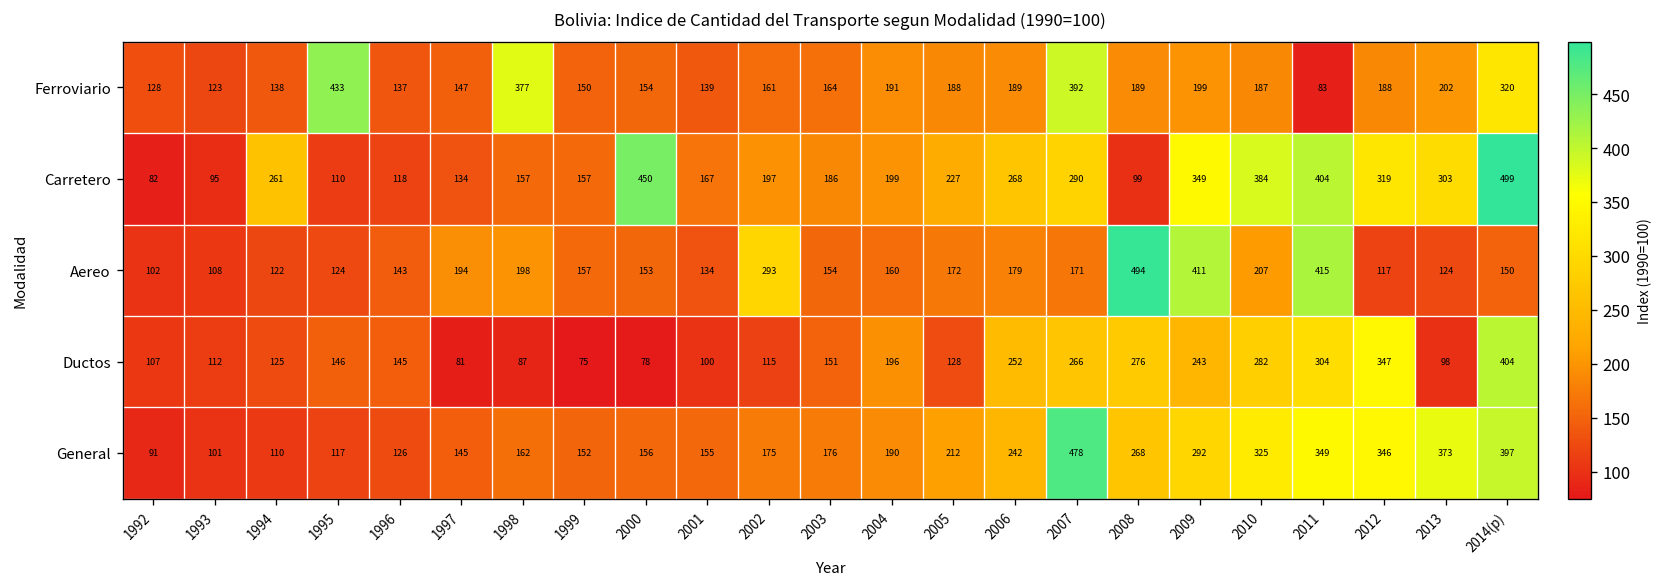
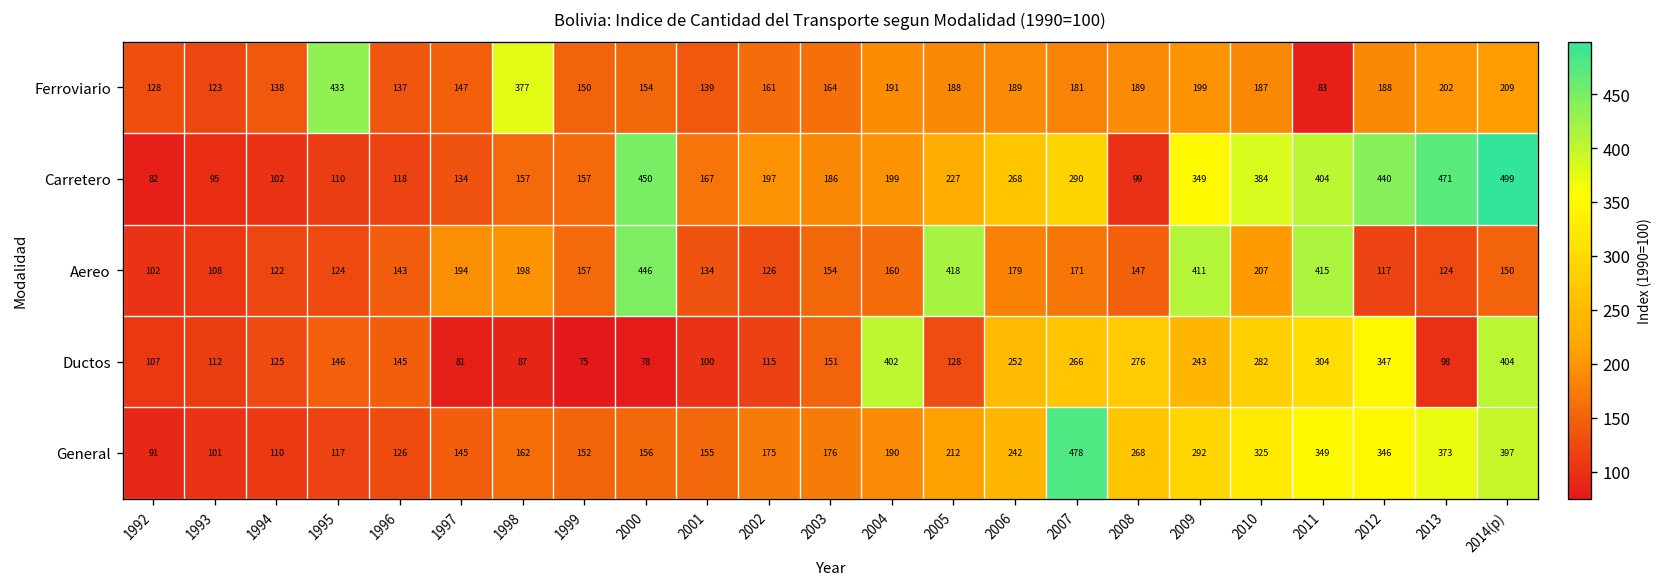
Ferroviario, 2007: 392 -> 181
Ferroviario, 2014(p): 320 -> 209
Carretero, 1994: 261 -> 102
Carretero, 2012: 319 -> 440
Carretero, 2013: 303 -> 471
Aereo, 2000: 153 -> 446
Aereo, 2002: 293 -> 126
Aereo, 2005: 172 -> 418
Aereo, 2008: 494 -> 147
Ductos, 2004: 196 -> 402
